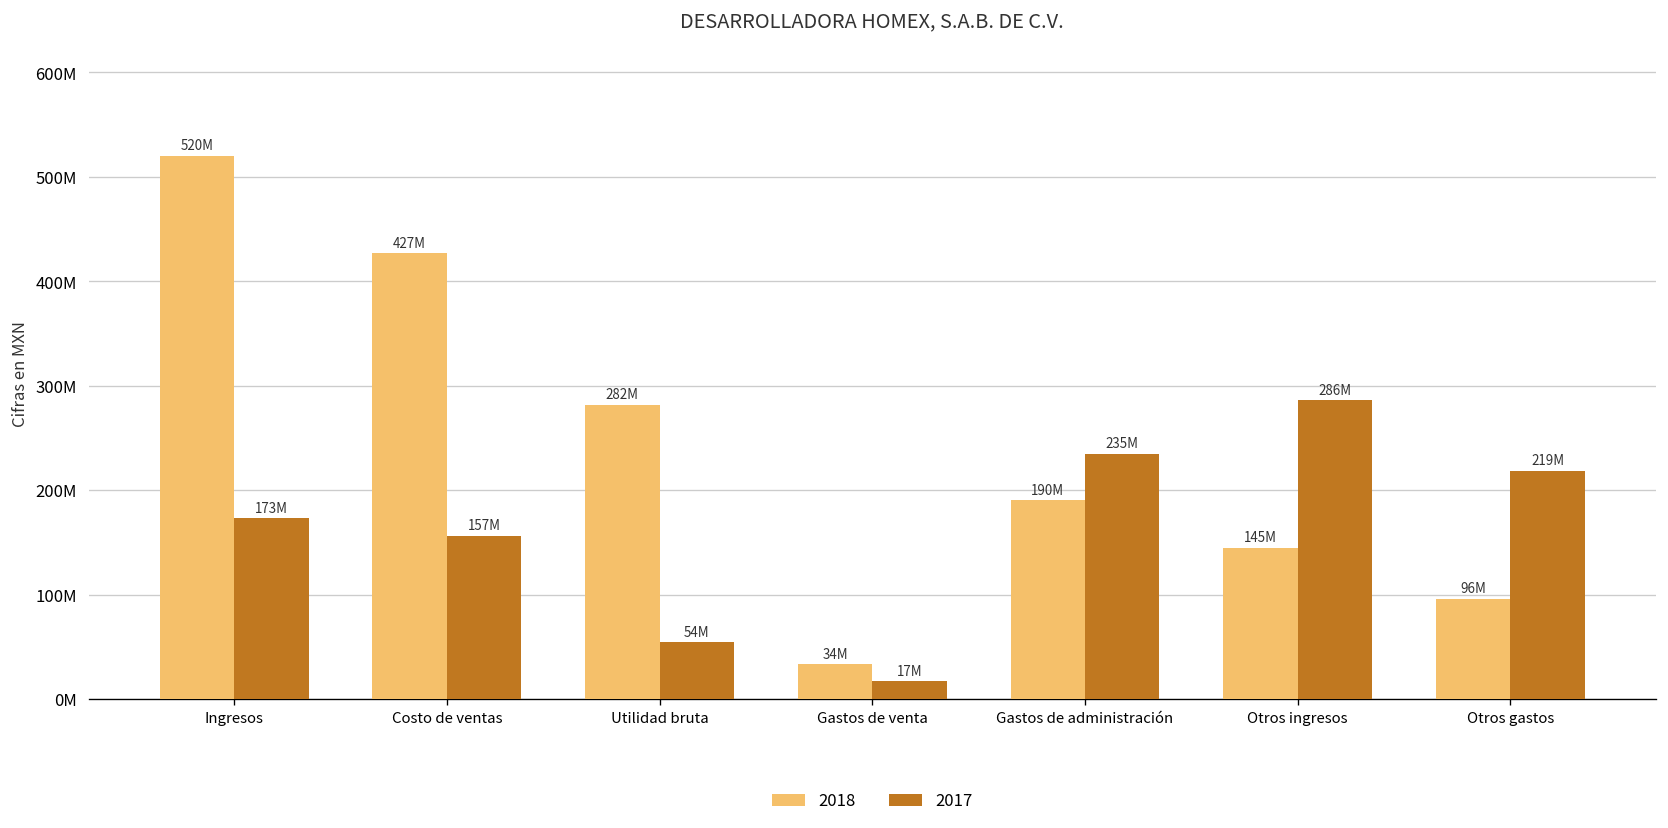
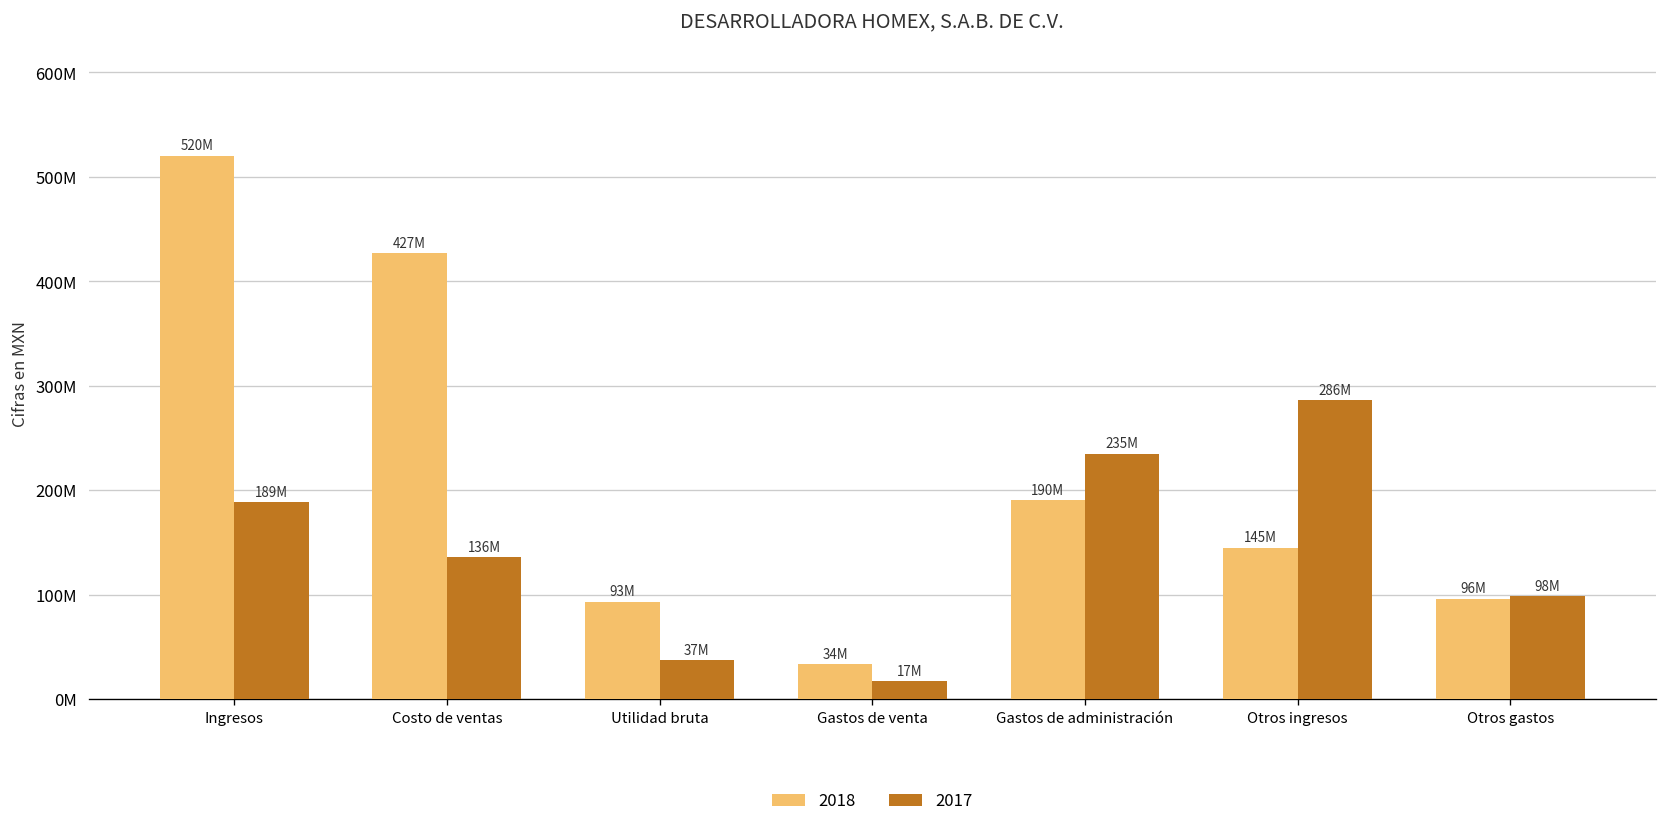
2017, Ingresos: 173M -> 189M
2017, Costo de ventas: 157M -> 136M
2018, Utilidad bruta: 282M -> 93M
2017, Utilidad bruta: 54M -> 37M
2017, Otros gastos: 219M -> 98M
